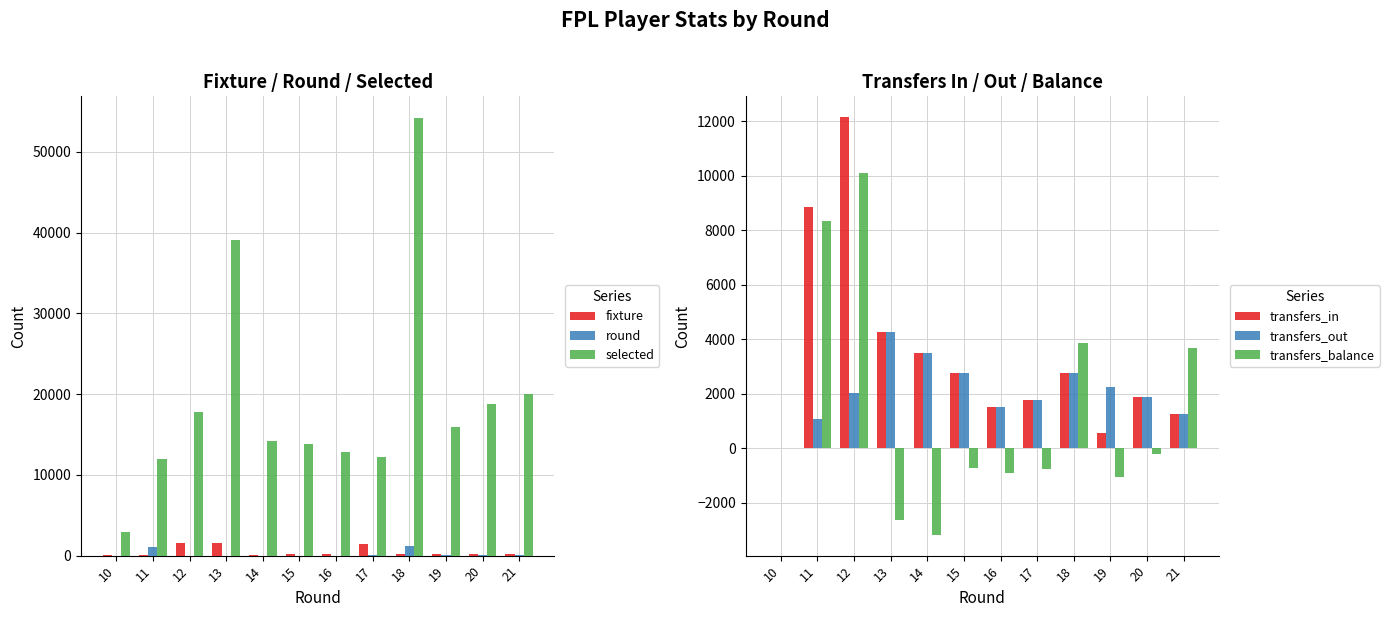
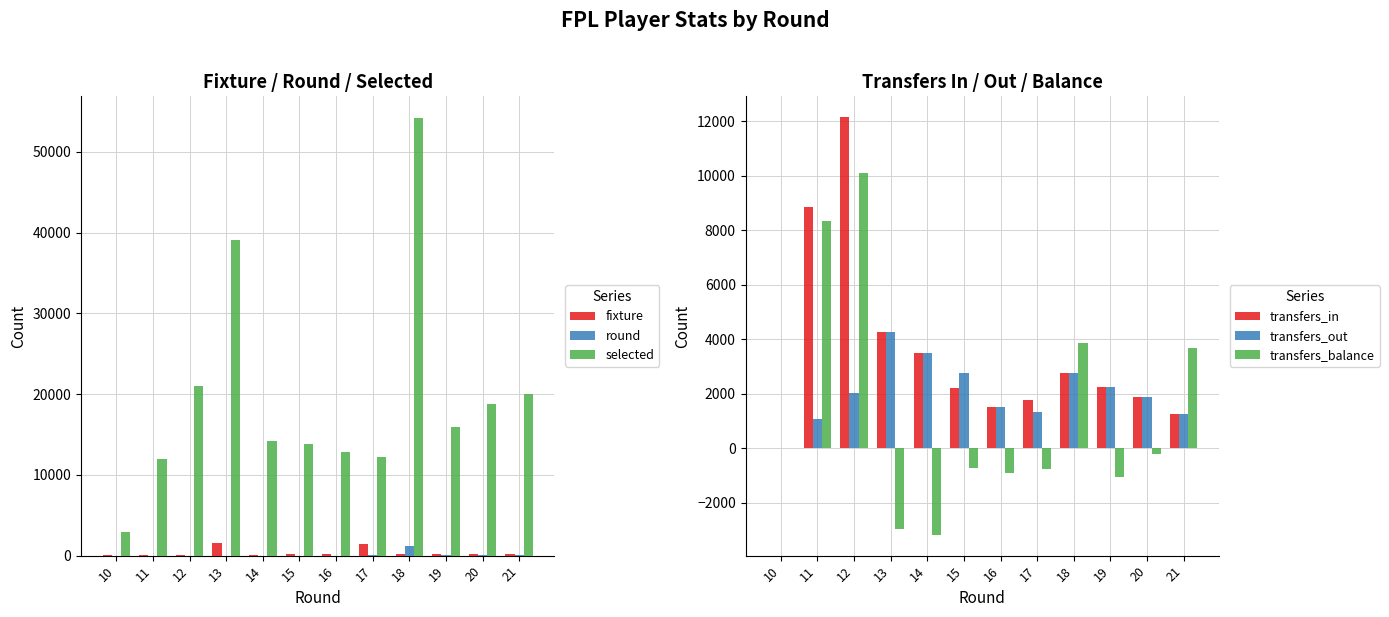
Fixture / Round / Selected, round, 11: 1000 -> 0
Fixture / Round / Selected, fixture, 12: 2000 -> 0
Fixture / Round / Selected, selected, 12: 18000 -> 21000
Transfers In / Out / Balance, transfers_balance, 13: -2600 -> -2900
Transfers In / Out / Balance, transfers_in, 15: 2800 -> 2200
Transfers In / Out / Balance, transfers_out, 17: 1800 -> 1300
Transfers In / Out / Balance, transfers_in, 19: 500 -> 2200
